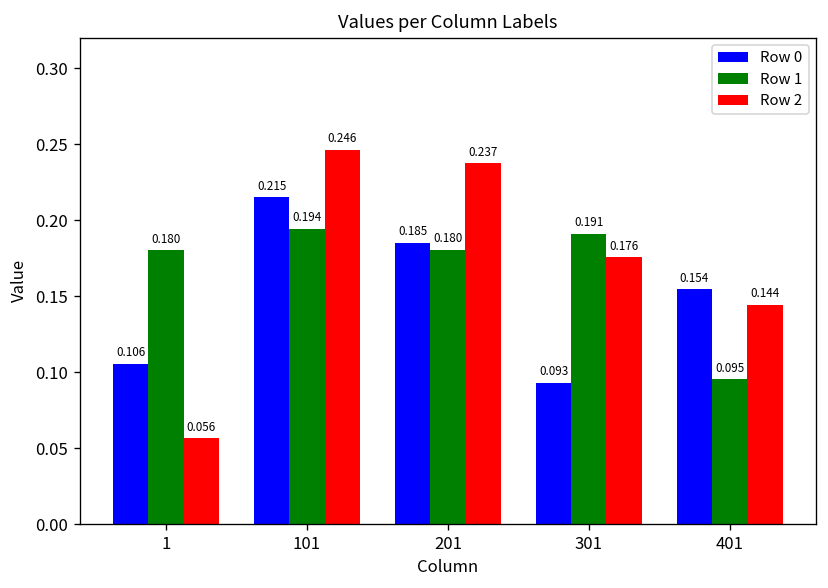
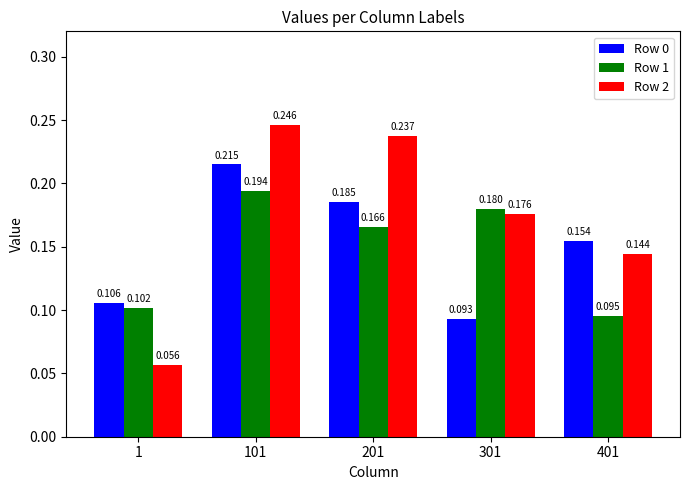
Row 1, 1: 0.180 -> 0.102
Row 1, 201: 0.180 -> 0.166
Row 1, 301: 0.191 -> 0.180
